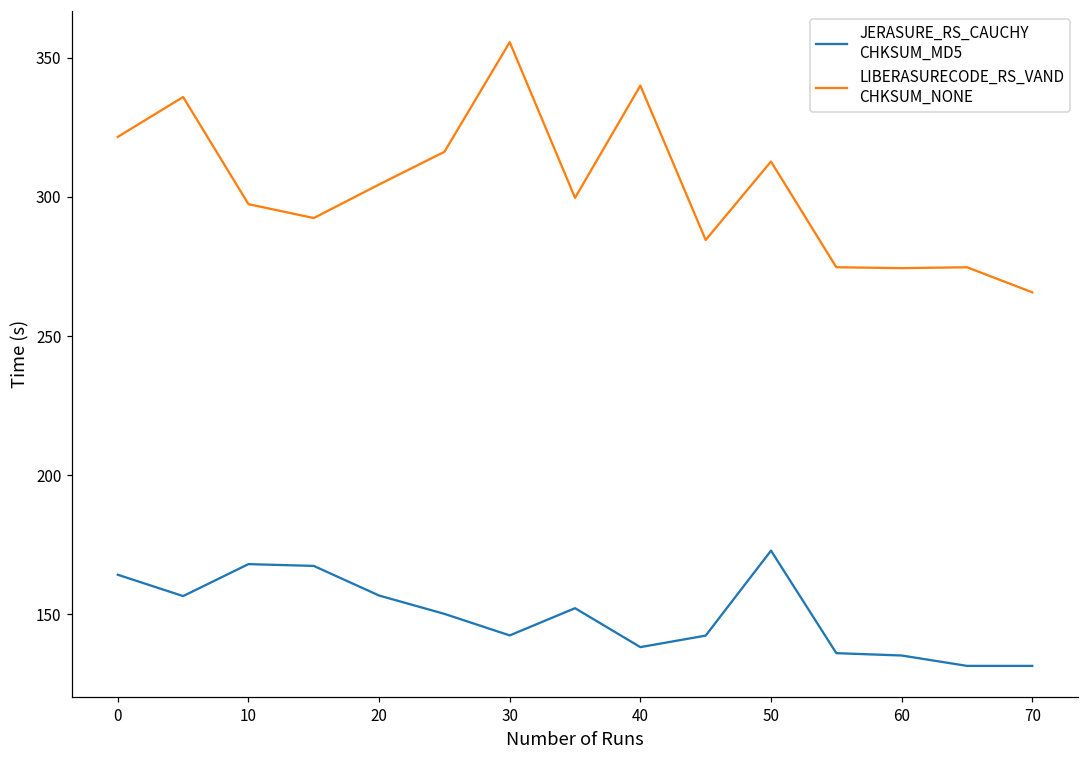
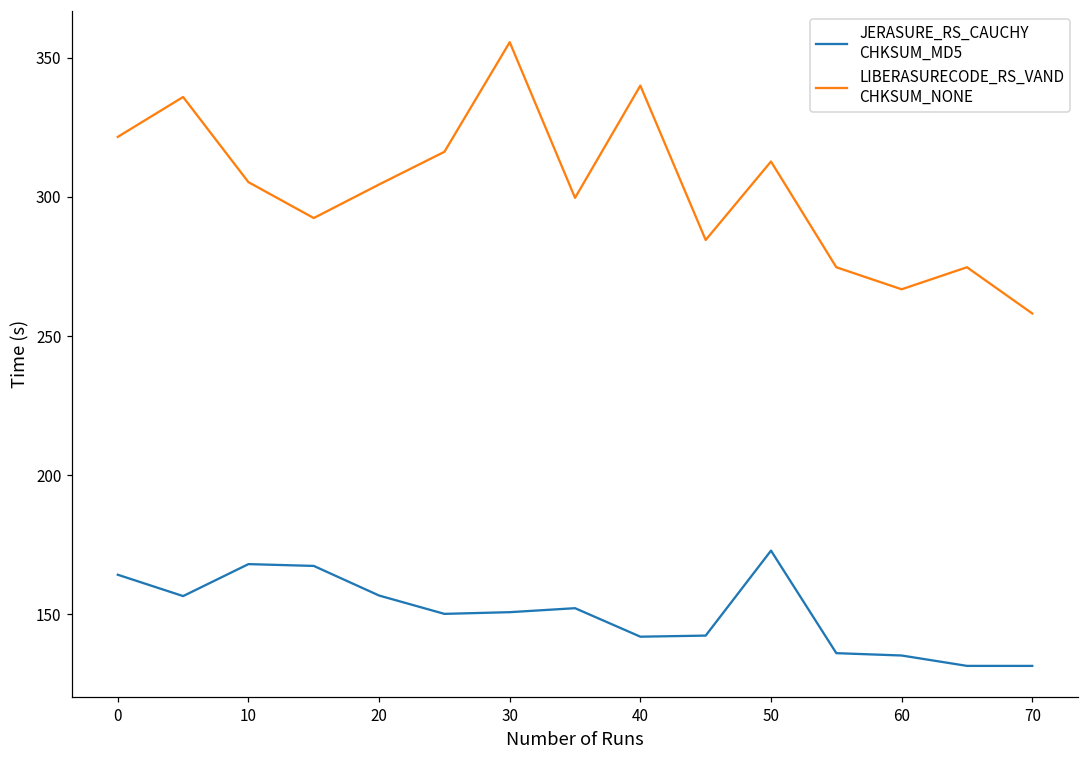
LIBERASURECODE_RS_VAND CHKSUM_NONE, 10: 297 -> 305
JERASURE_RS_CAUCHY CHKSUM_MD5, 30: 142 -> 151
JERASURE_RS_CAUCHY CHKSUM_MD5, 40: 138 -> 142
LIBERASURECODE_RS_VAND CHKSUM_NONE, 60: 274 -> 267
LIBERASURECODE_RS_VAND CHKSUM_NONE, 70: 266 -> 258
